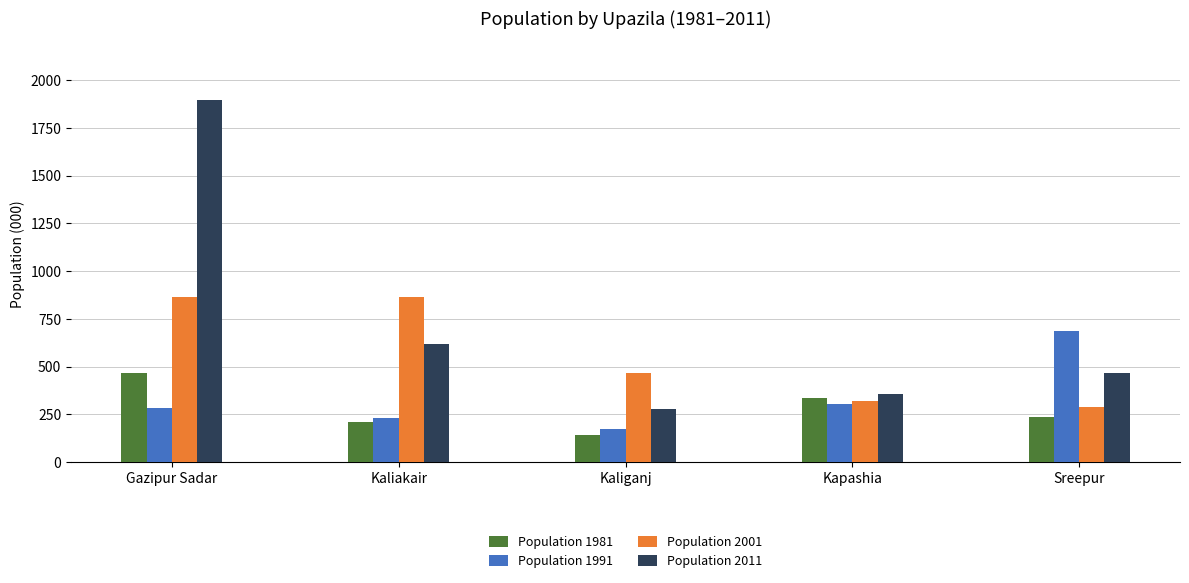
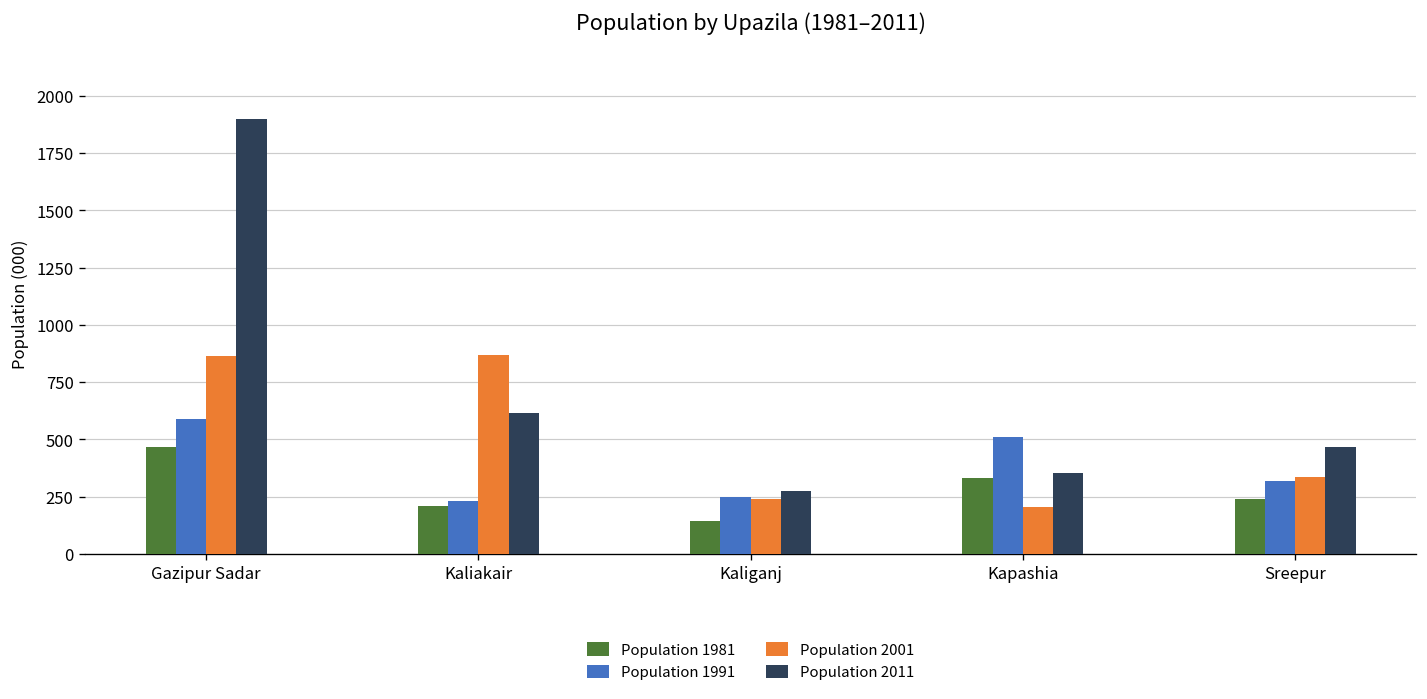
Population 1991, Gazipur Sadar: 290 -> 590
Population 1991, Kaliganj: 180 -> 250
Population 2001, Kaliganj: 470 -> 240
Population 1991, Kapashia: 300 -> 510
Population 2001, Kapashia: 320 -> 200
Population 1991, Sreepur: 680 -> 320
Population 2001, Sreepur: 290 -> 340
